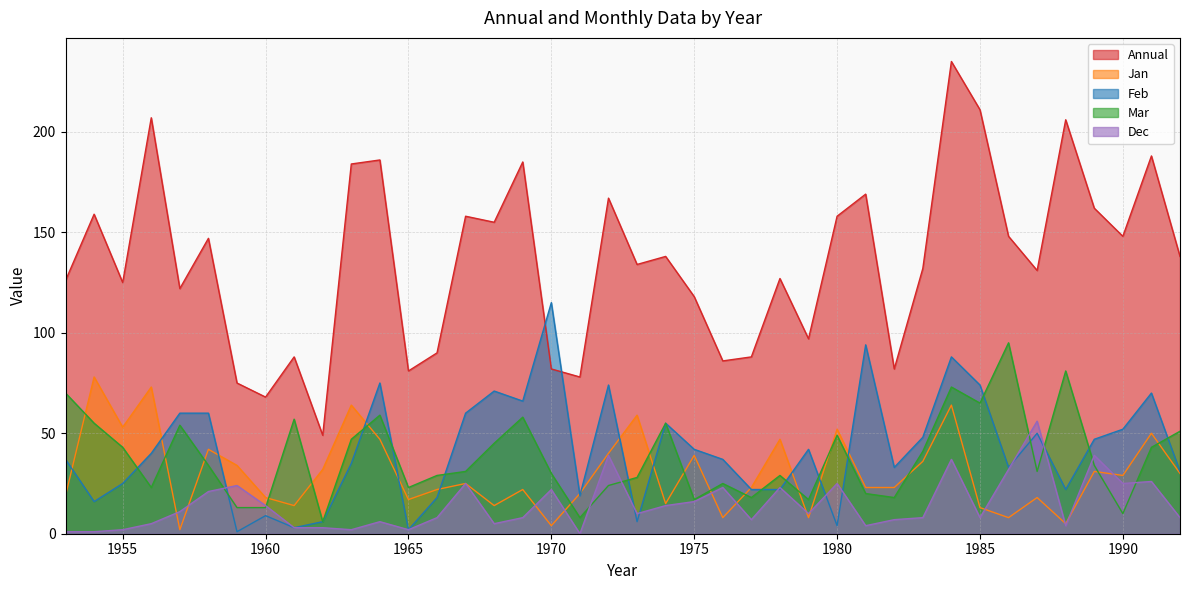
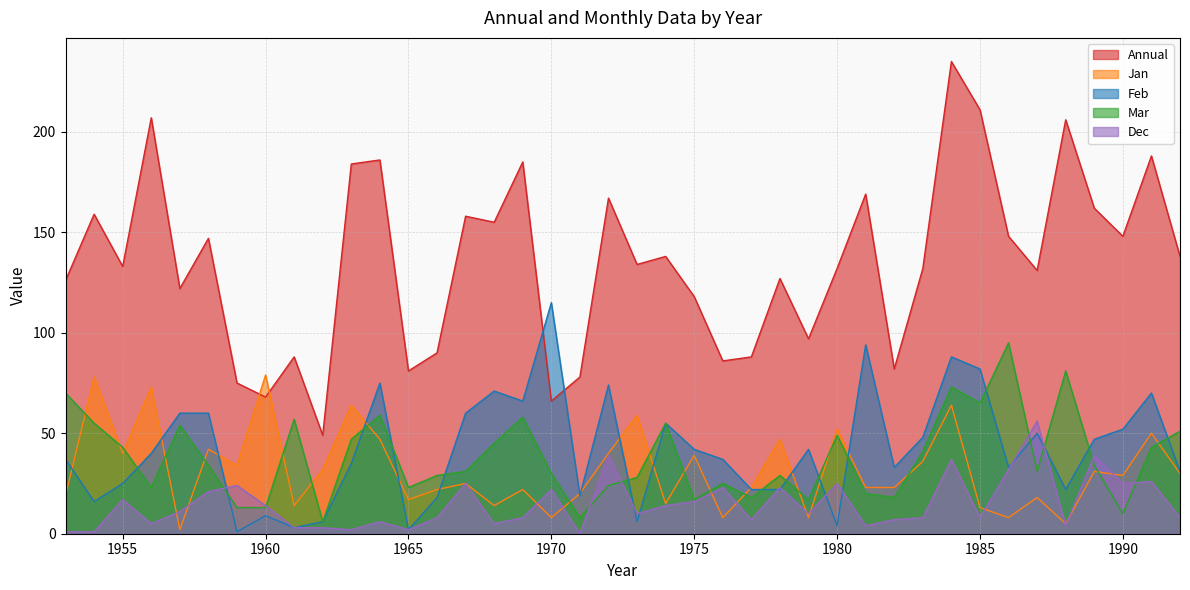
Annual, 1955: 125 -> 133
Jan, 1955: 53 -> 40
Dec, 1955: 2 -> 17
Jan, 1960: 18 -> 79
Annual, 1970: 82 -> 66
Jan, 1970: 4 -> 8
Annual, 1980: 158 -> 132
Feb, 1985: 74 -> 82
